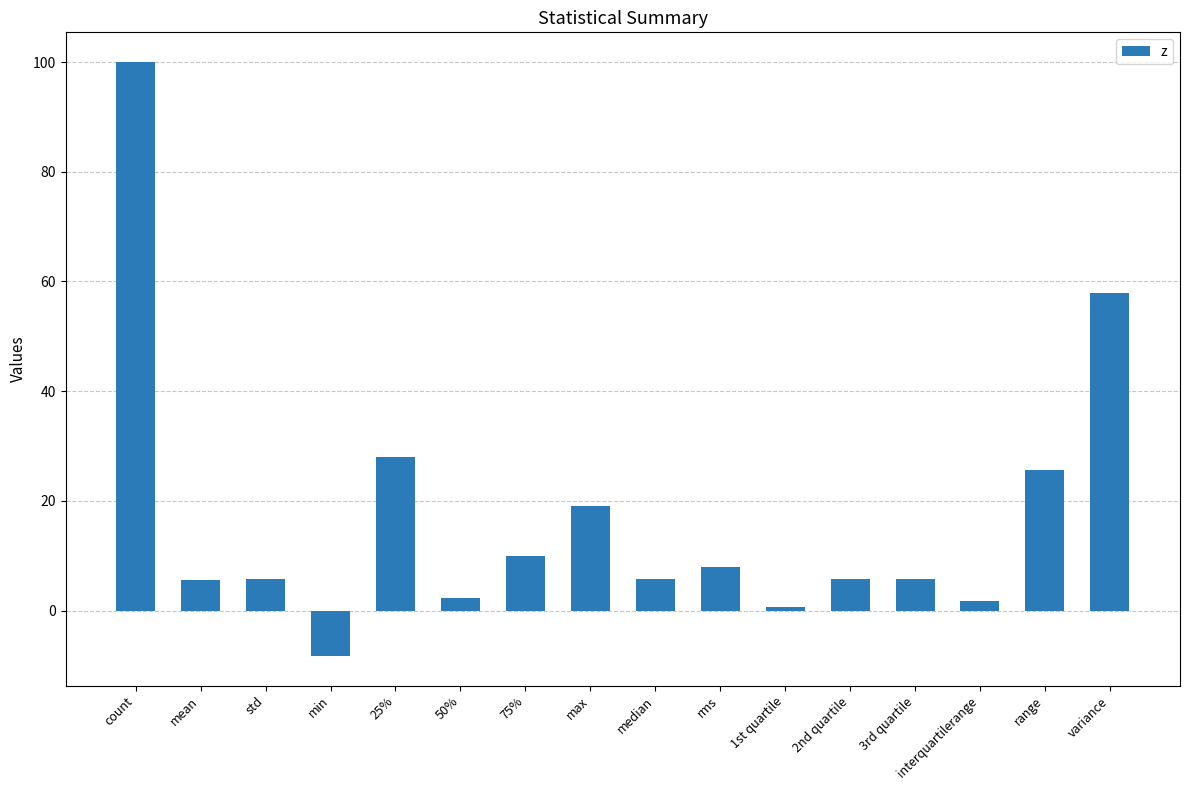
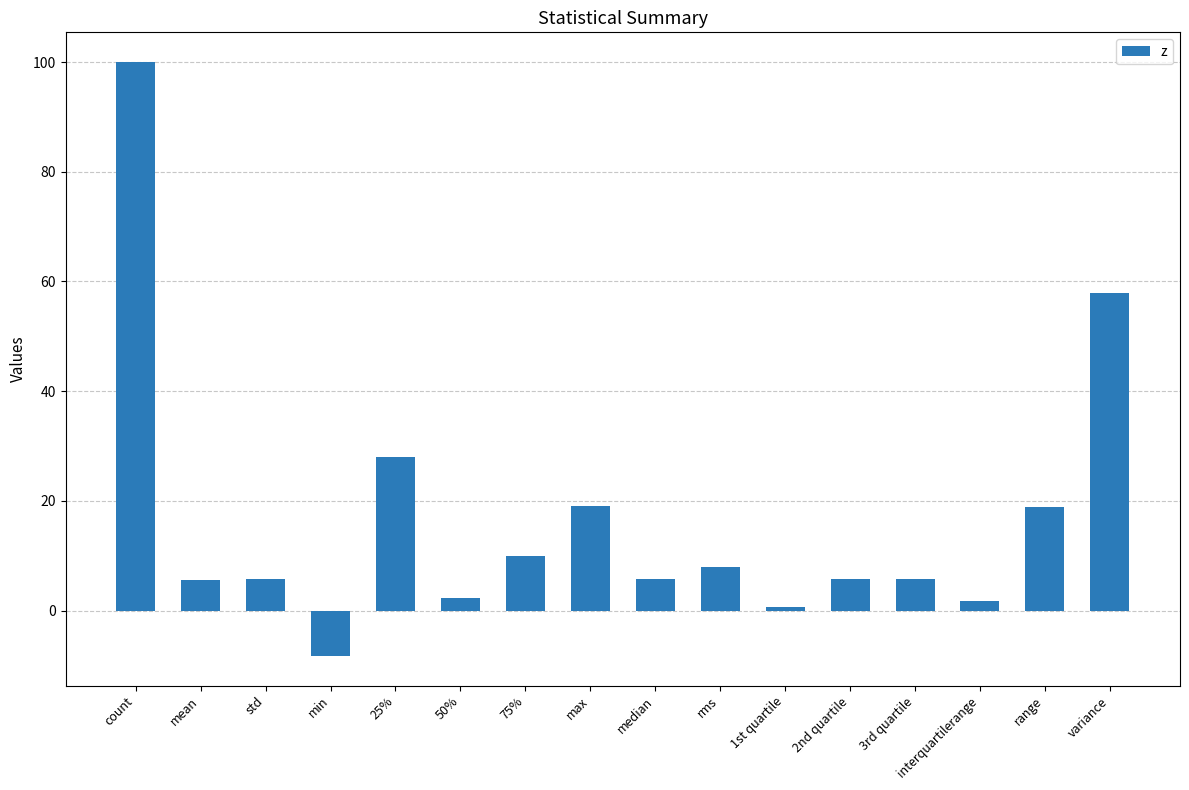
range: 26 -> 19
